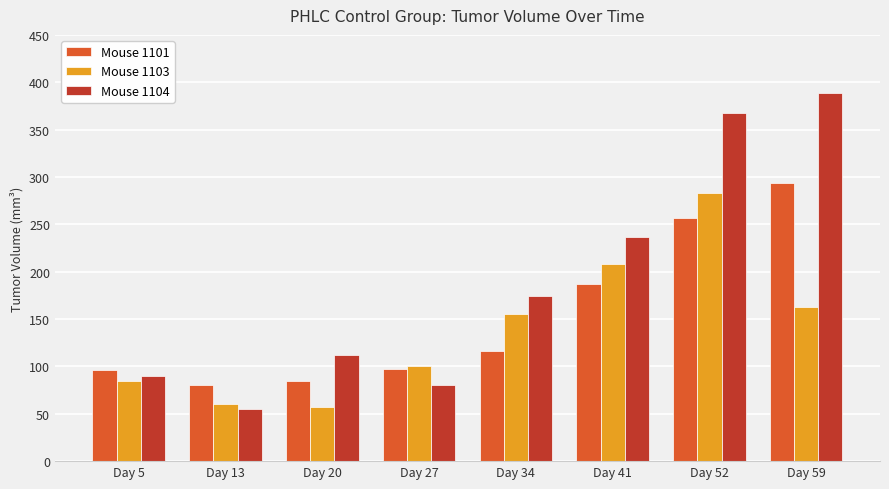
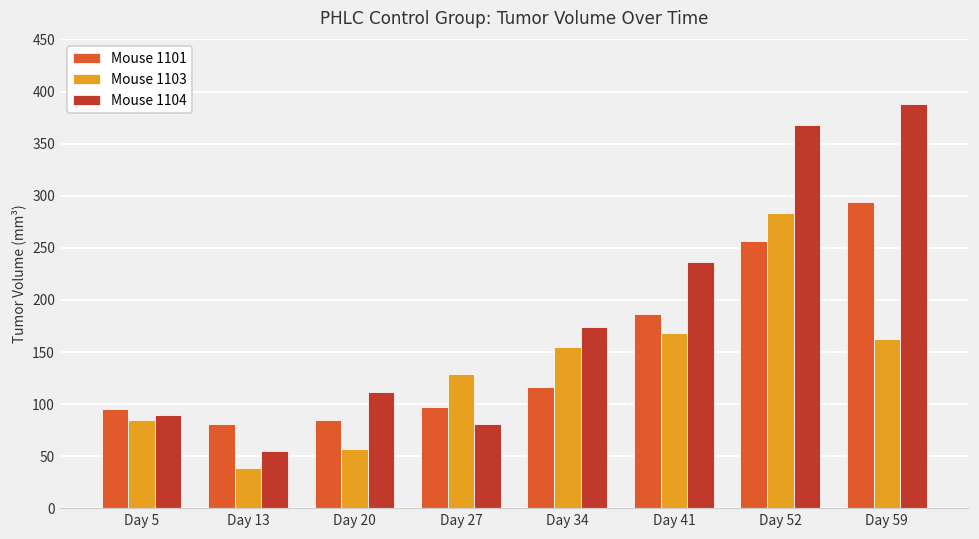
Mouse 1103, Day 13: 60 -> 40
Mouse 1103, Day 27: 100 -> 130
Mouse 1103, Day 41: 210 -> 170
